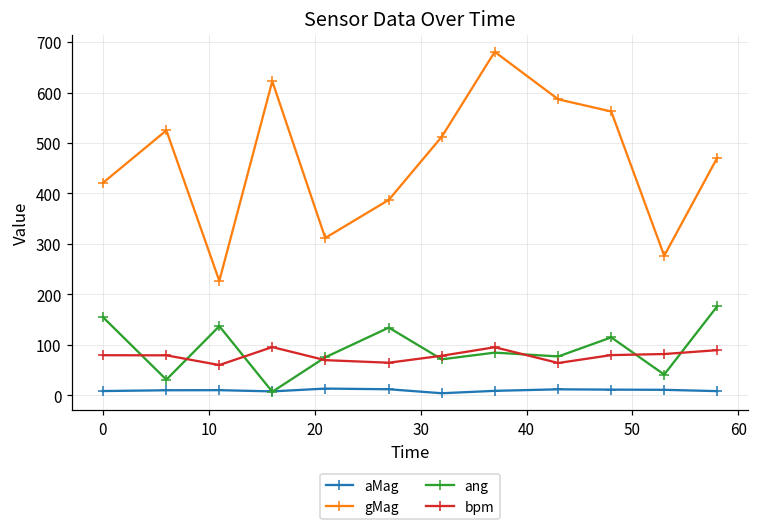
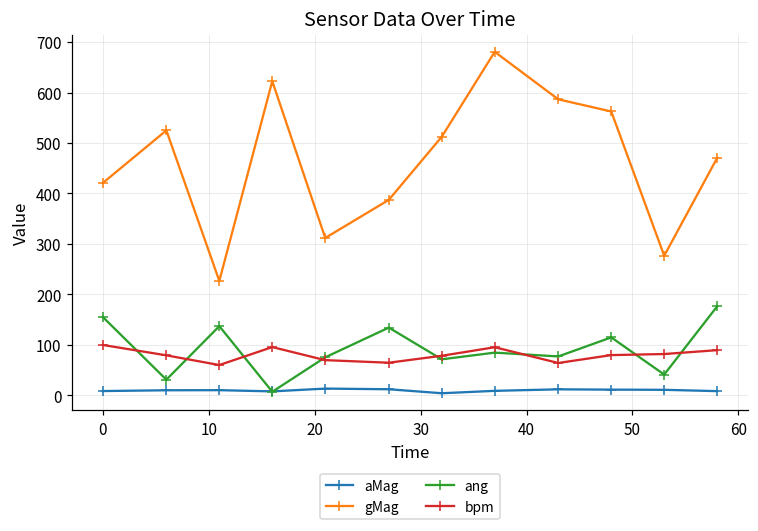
bpm, 0: 80 -> 100
